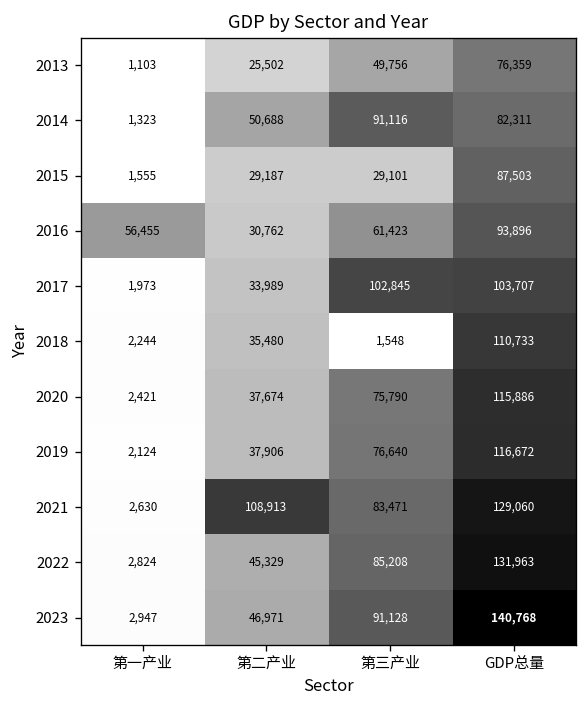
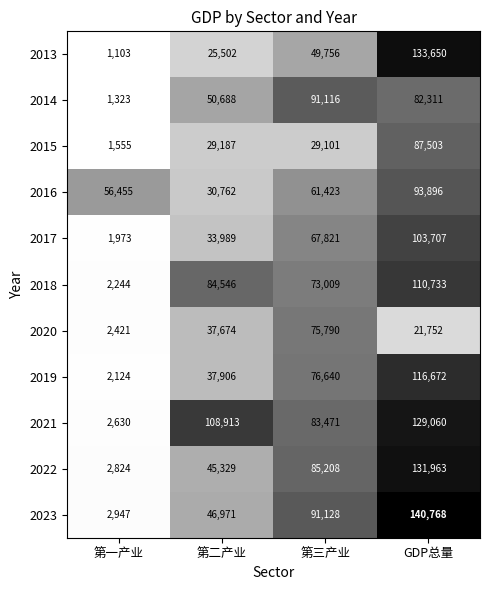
2013, GDP总量: 76,359 -> 133,650
2017, 第三产业: 102,845 -> 67,821
2018, 第二产业: 35,480 -> 84,546
2018, 第三产业: 1,548 -> 73,009
2020, GDP总量: 115,886 -> 21,752
